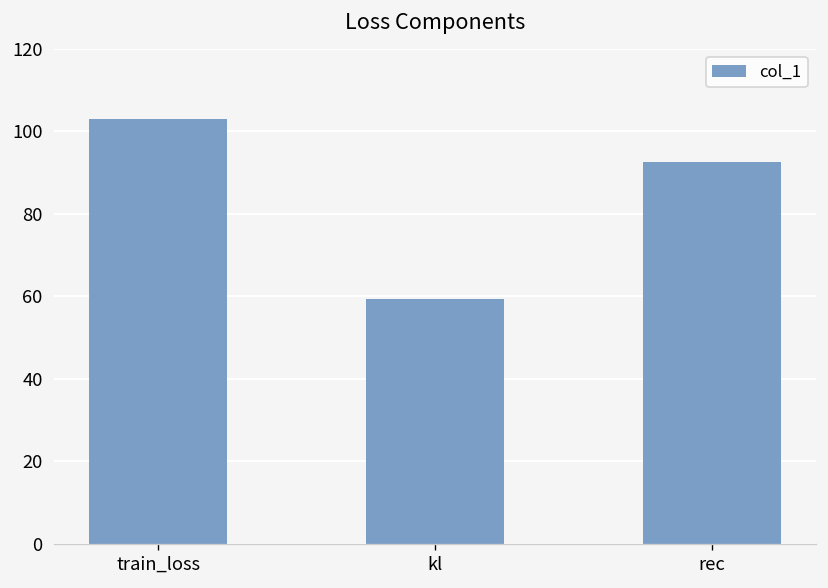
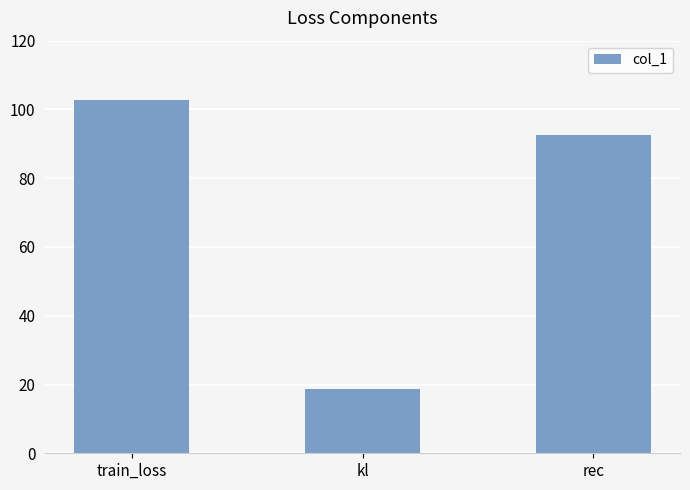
kl: 59 -> 19
